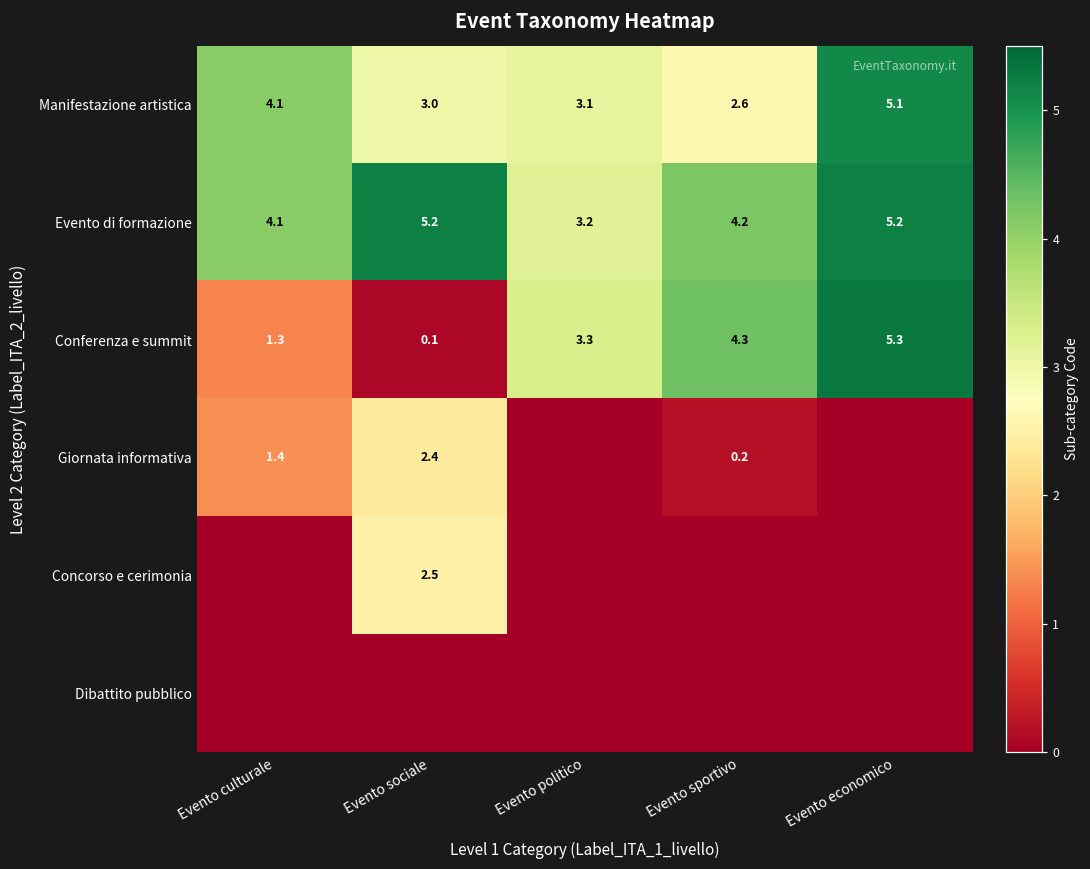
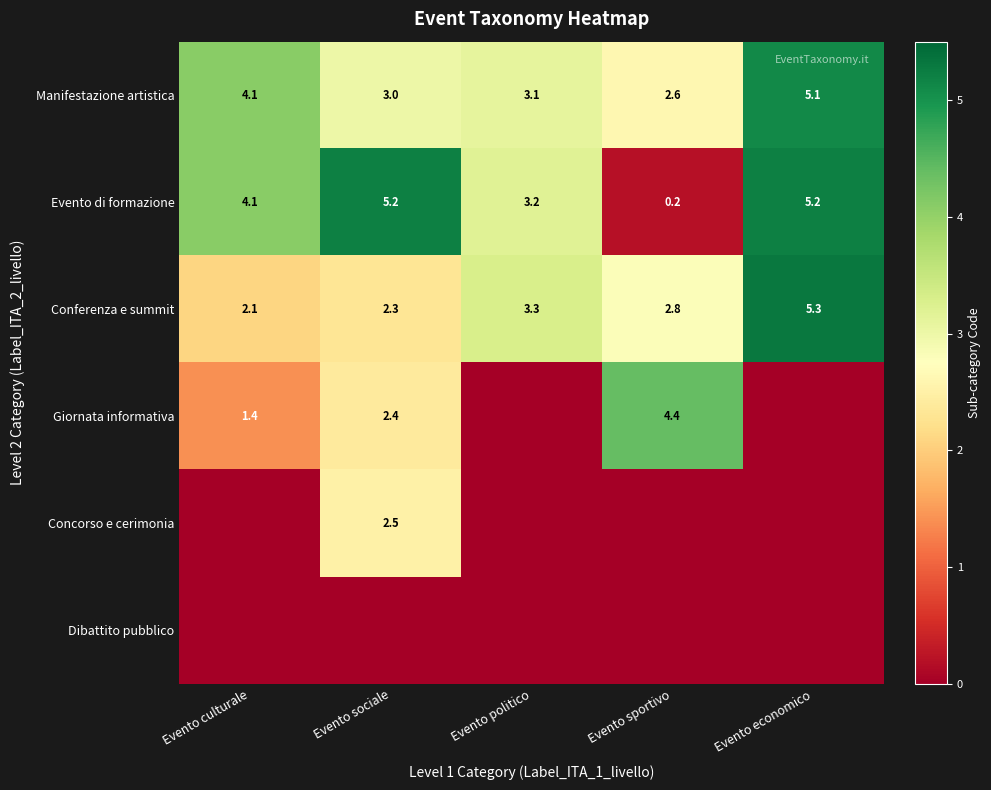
Evento di formazione, Evento sportivo: 4.2 -> 0.2
Conferenza e summit, Evento culturale: 1.3 -> 2.1
Conferenza e summit, Evento sociale: 0.1 -> 2.3
Conferenza e summit, Evento sportivo: 4.3 -> 2.8
Giornata informativa, Evento sportivo: 0.2 -> 4.4
